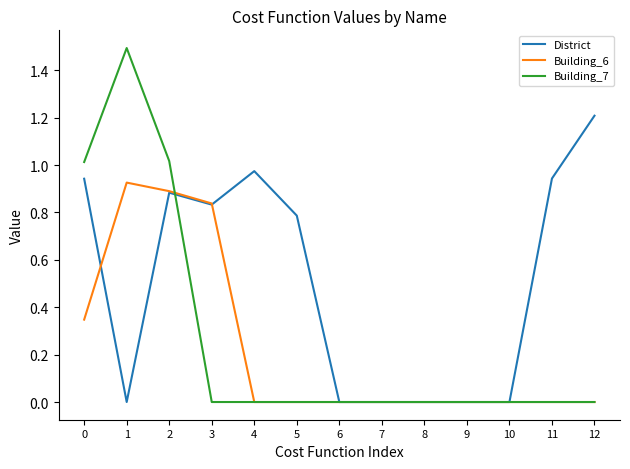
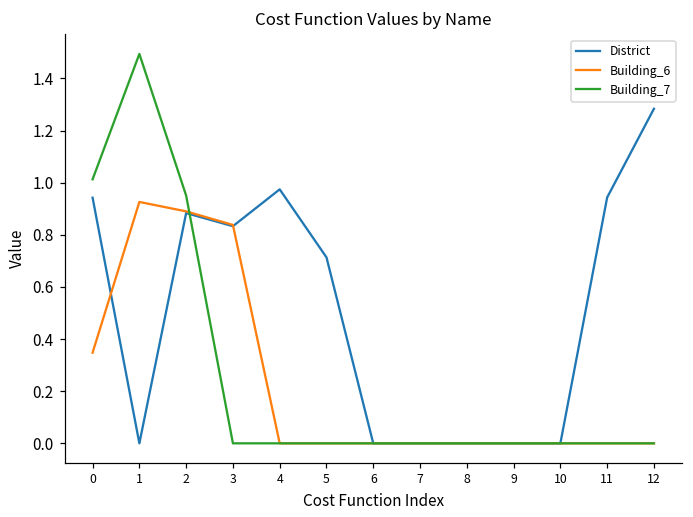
Building_7, 2: 1.02 -> 0.95
District, 5: 0.79 -> 0.71
District, 12: 1.21 -> 1.28
